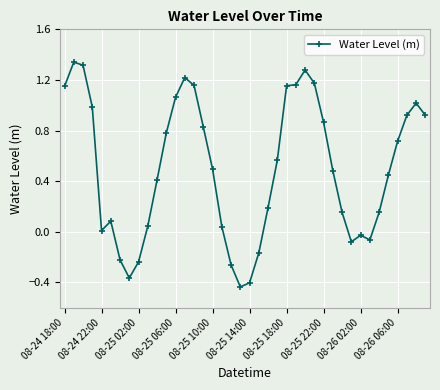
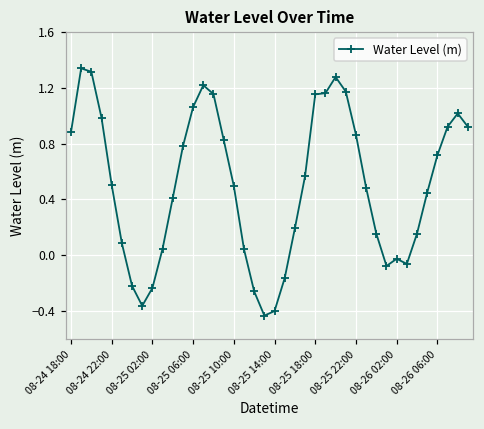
08-24 18:00: 1.15 -> 0.88
08-24 22:00: 0.01 -> 0.50
